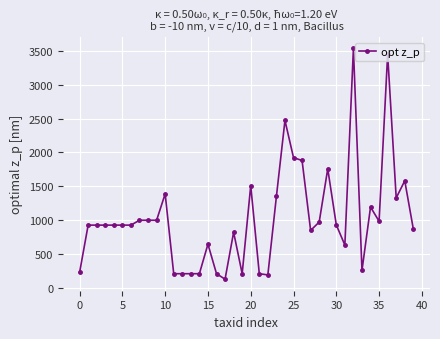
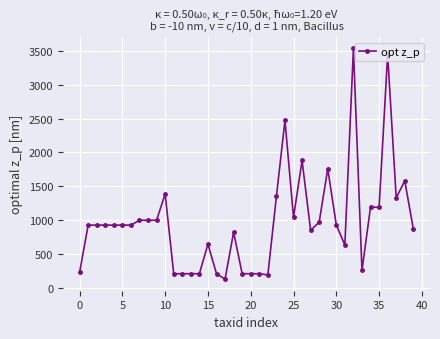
20: 1500 -> 200
25: 1900 -> 1000
35: 1000 -> 1200
